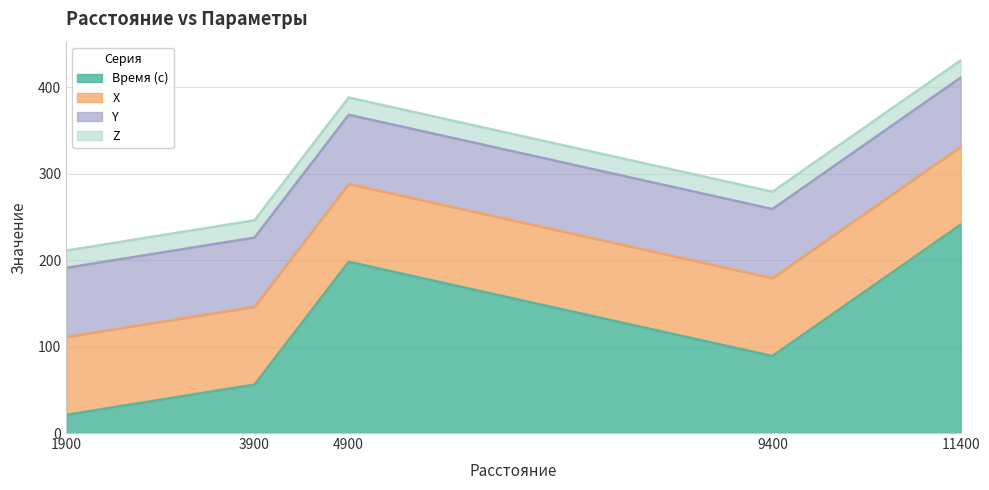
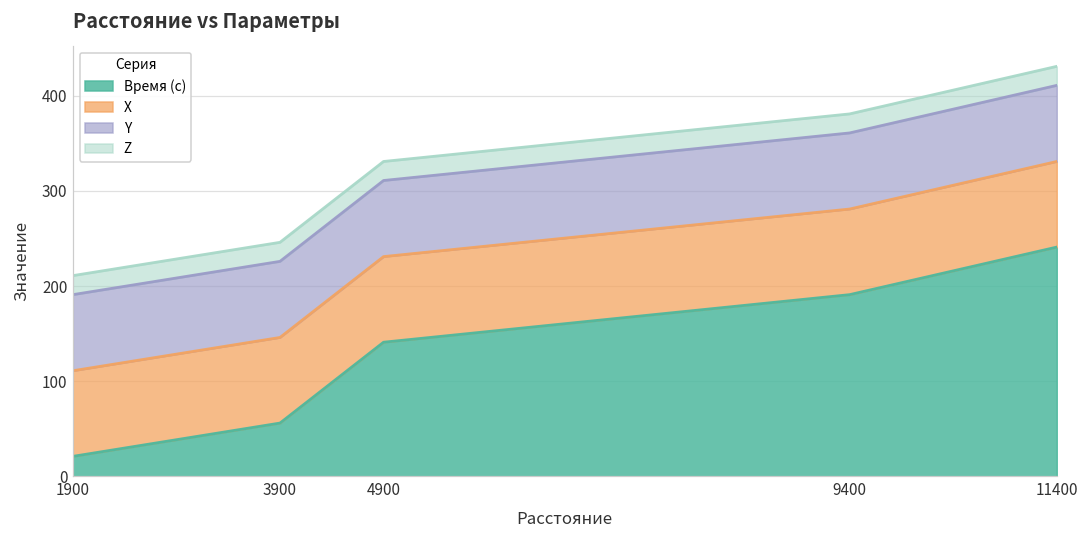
Время (с), 4900: 200 -> 140
Время (с), 9400: 90 -> 190
